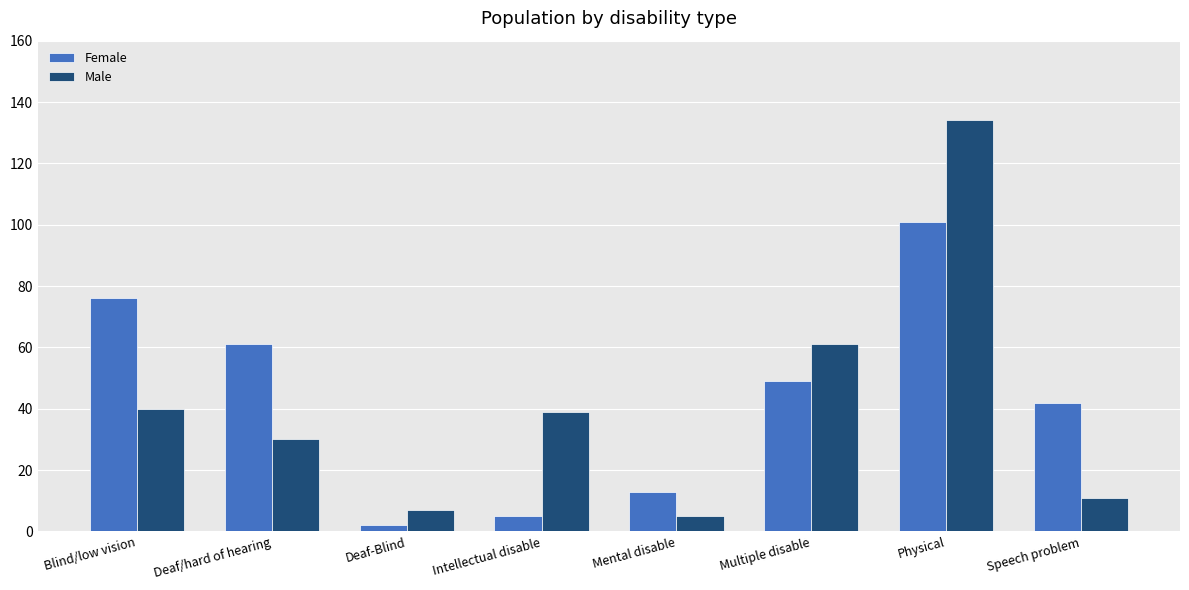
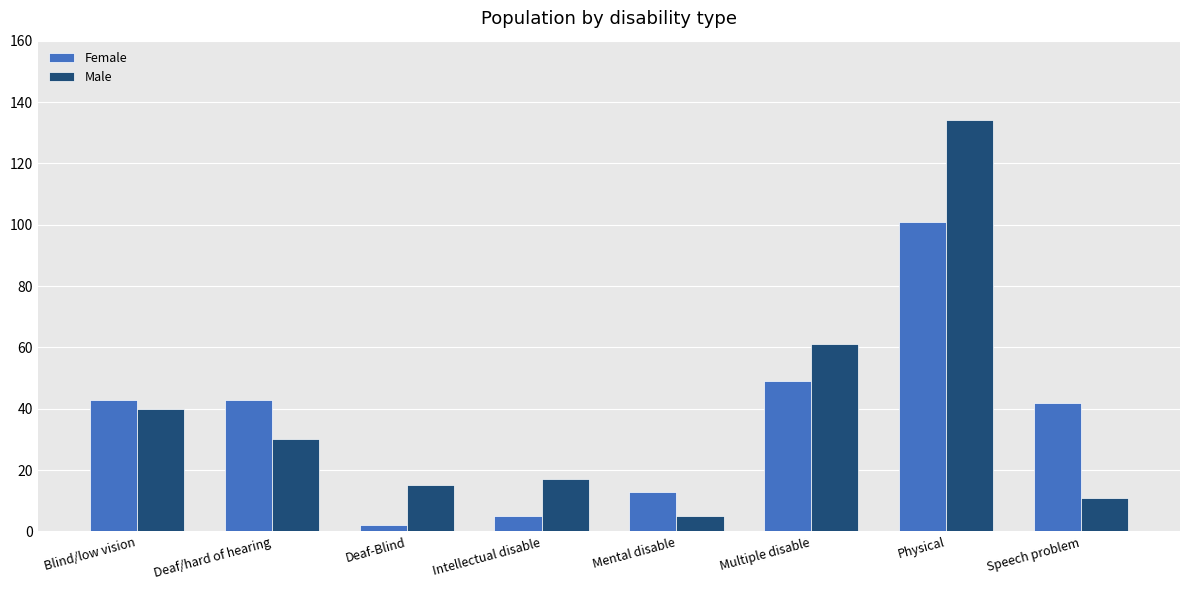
Female, Blind/low vision: 76 -> 43
Female, Deaf/hard of hearing: 61 -> 43
Male, Deaf-Blind: 7 -> 15
Male, Intellectual disable: 39 -> 17
